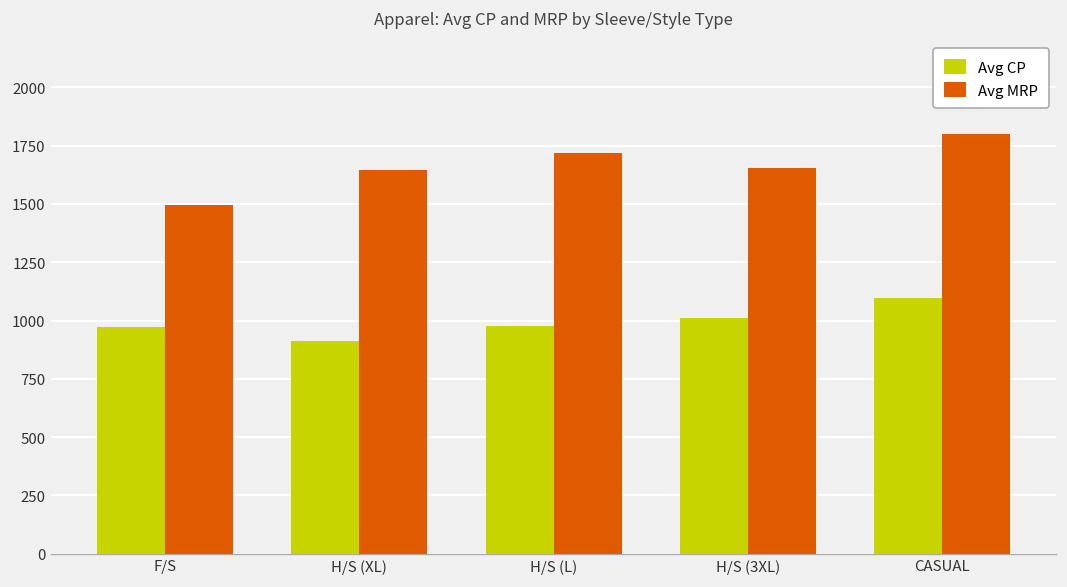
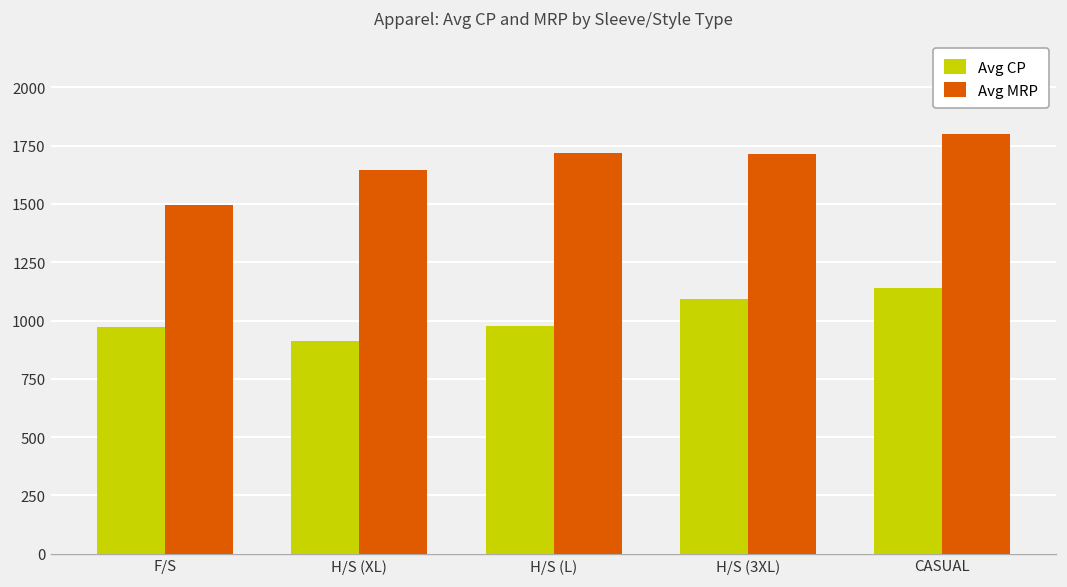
Avg CP, H/S (3XL): 1010 -> 1090
Avg MRP, H/S (3XL): 1660 -> 1710
Avg CP, CASUAL: 1100 -> 1140
